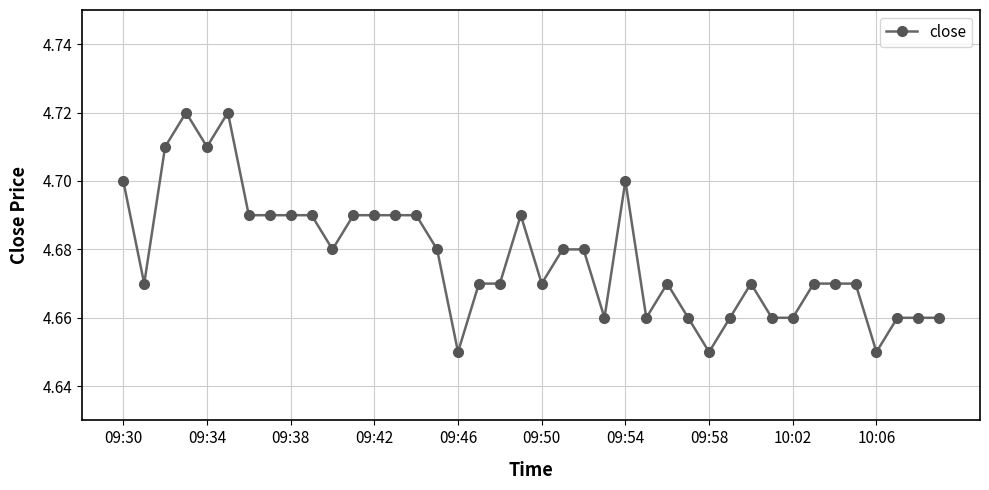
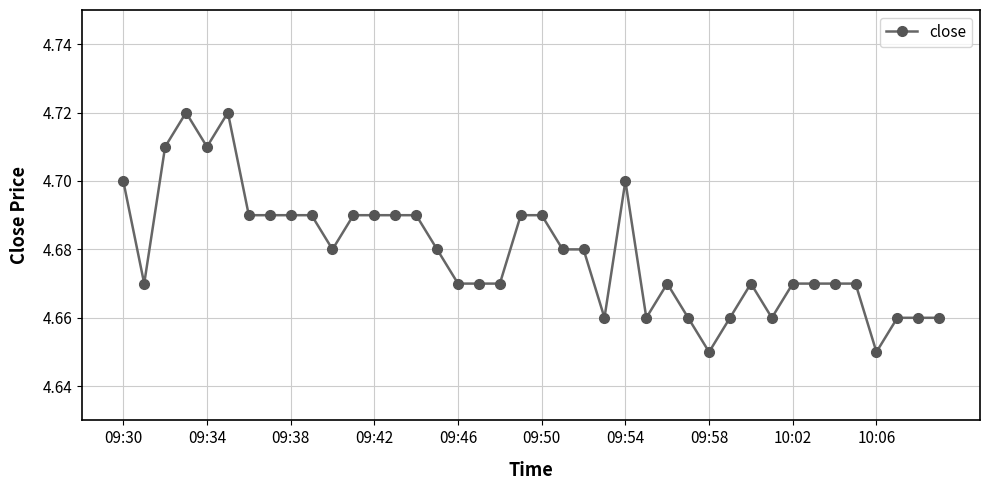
09:46: 4.65 -> 4.67
09:50: 4.67 -> 4.69
10:02: 4.66 -> 4.67
